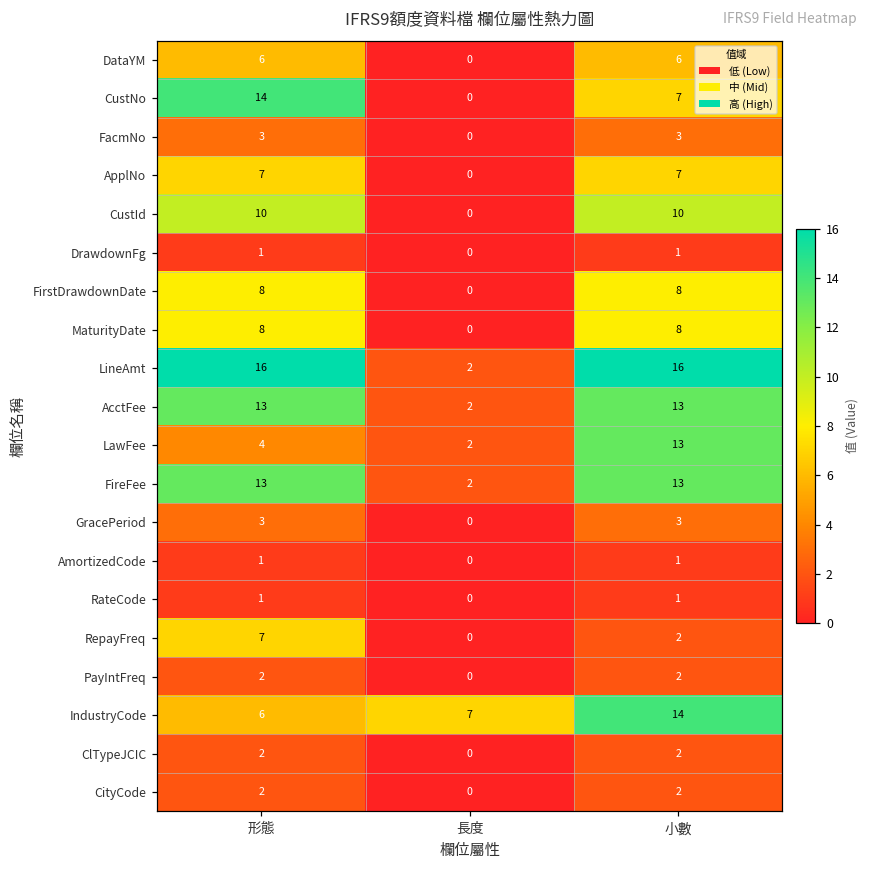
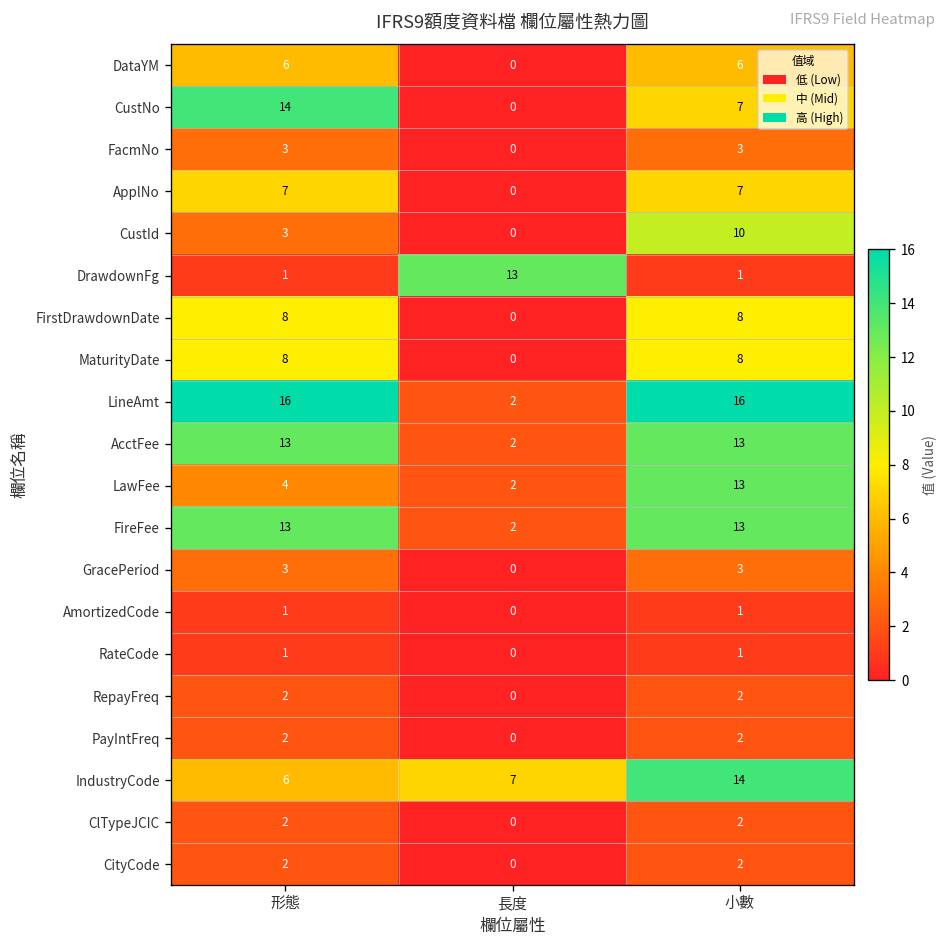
CustId, 形態: 10 -> 3
DrawdownFg, 長度: 0 -> 13
RepayFreq, 形態: 7 -> 2
